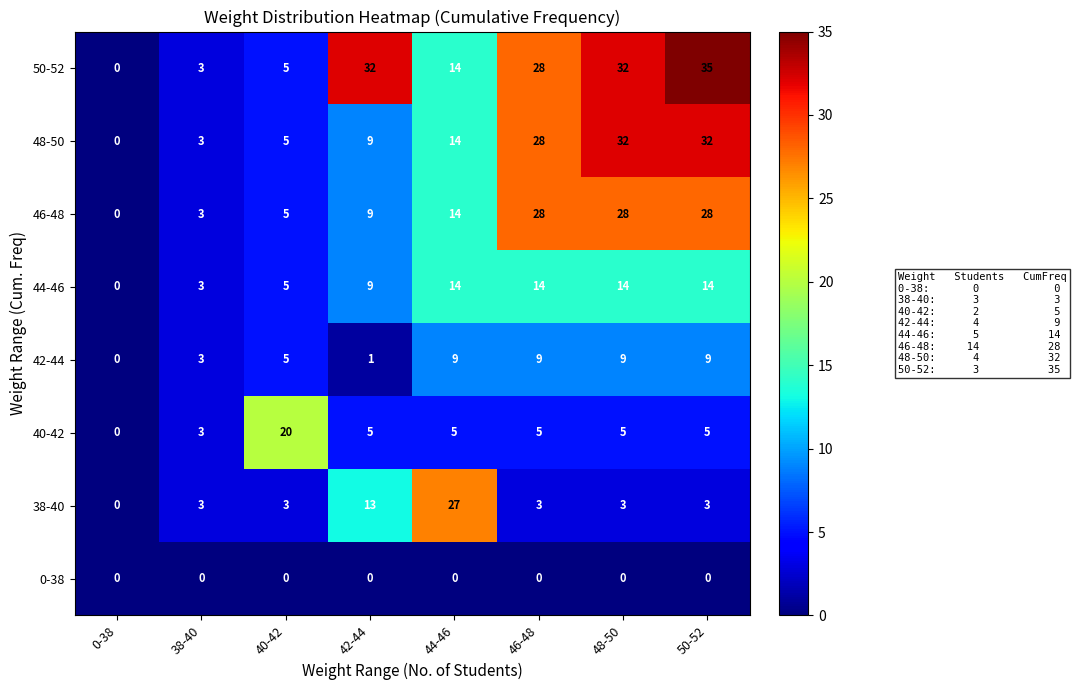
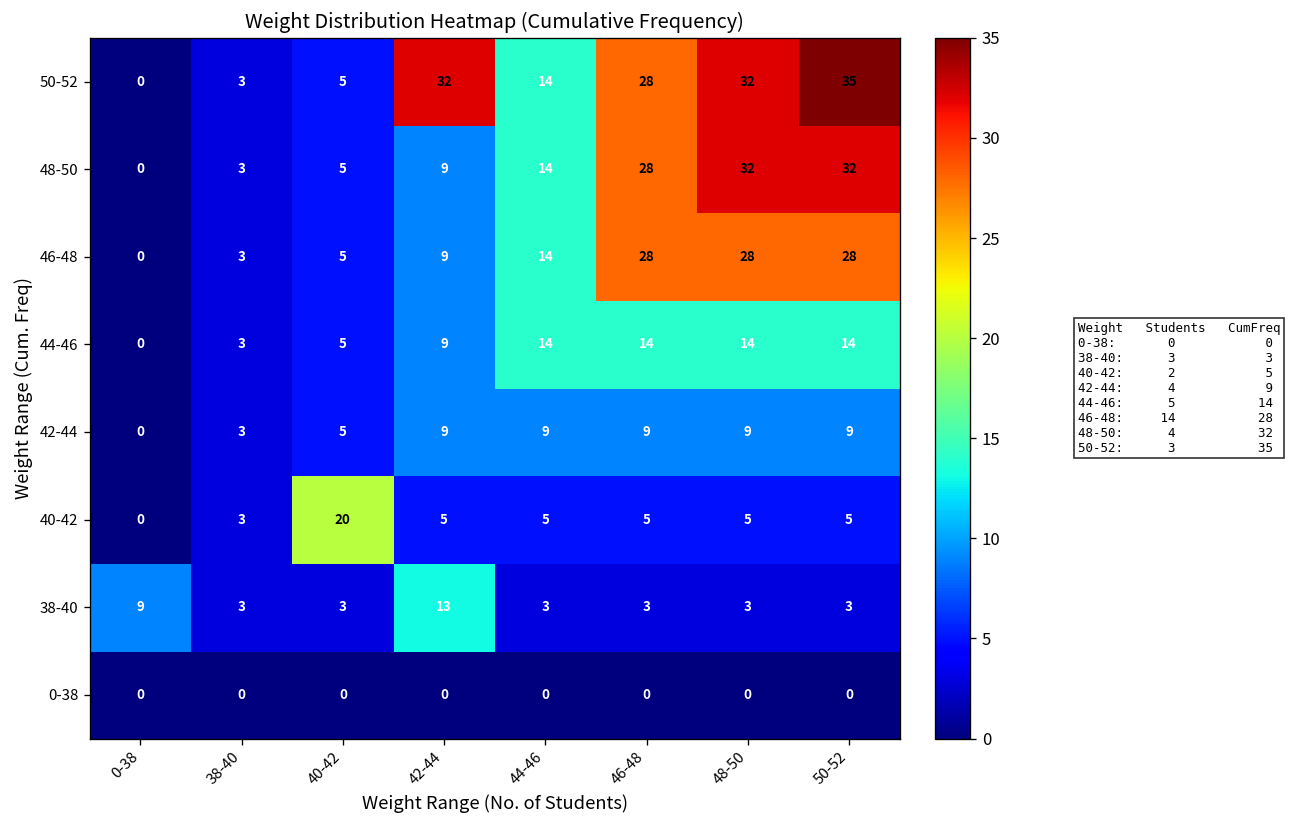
42-44, 42-44: 1 -> 9
38-40, 0-38: 0 -> 9
38-40, 44-46: 27 -> 3
